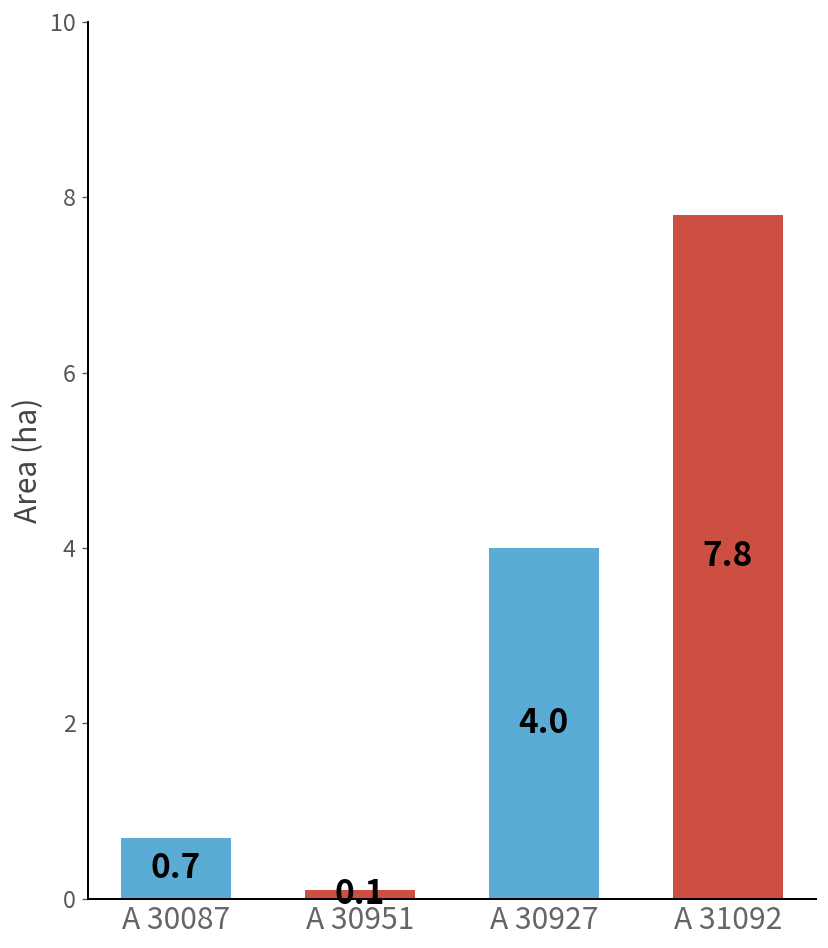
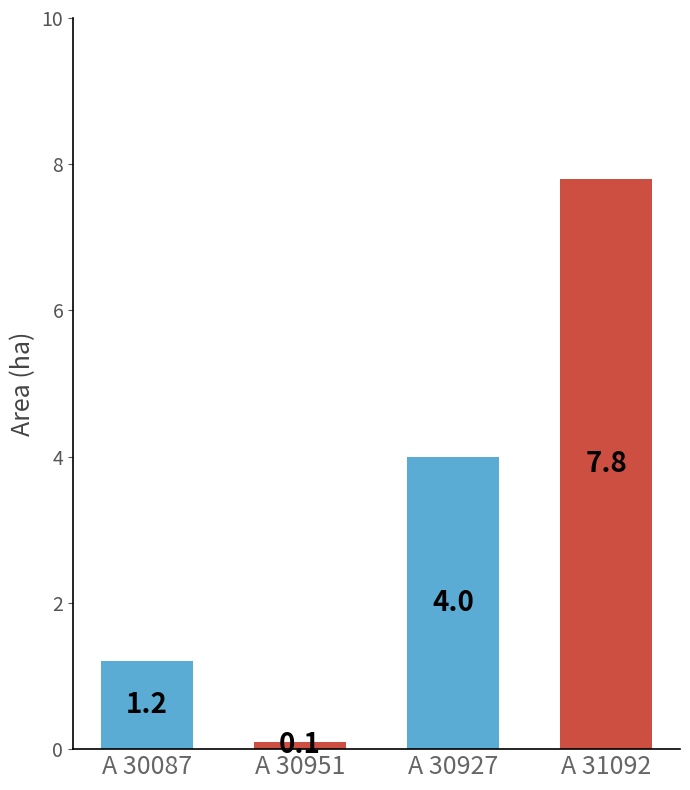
A 30087: 0.7 -> 1.2
